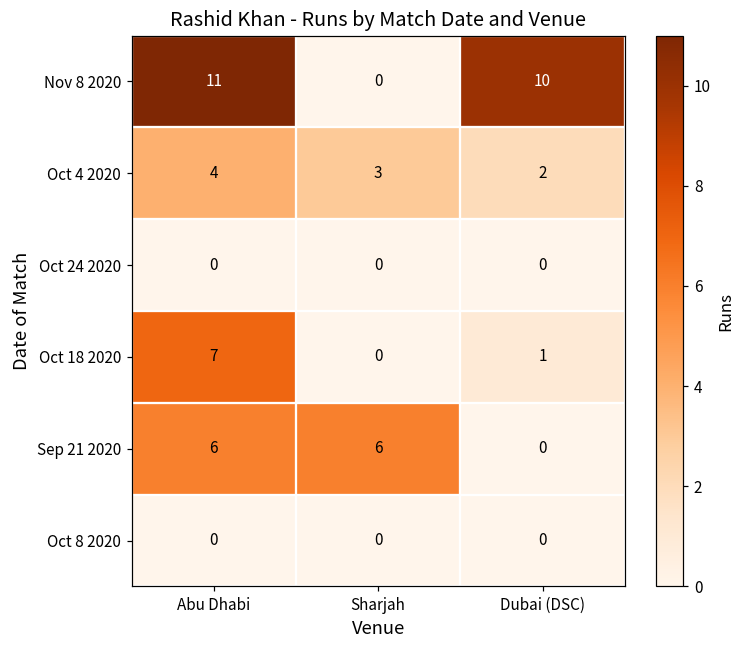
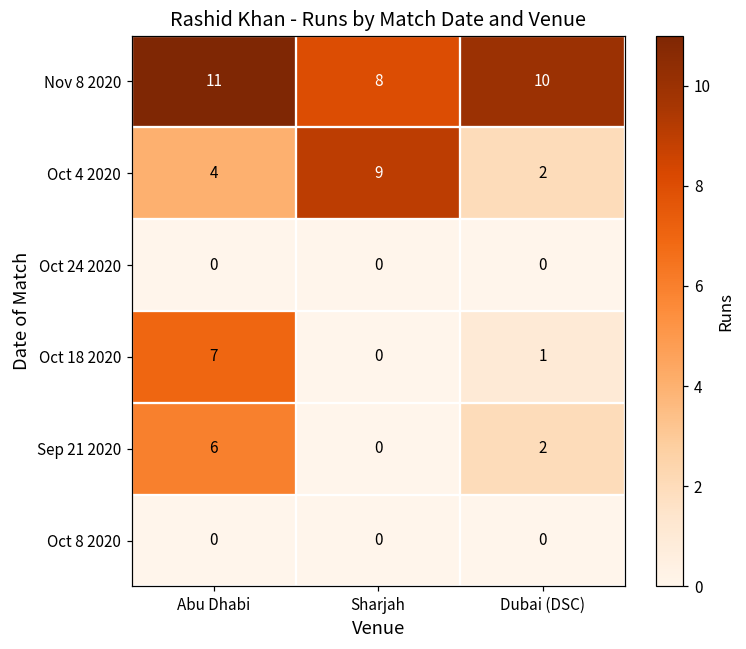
Nov 8 2020, Sharjah: 0 -> 8
Oct 4 2020, Sharjah: 3 -> 9
Sep 21 2020, Sharjah: 6 -> 0
Sep 21 2020, Dubai (DSC): 0 -> 2
